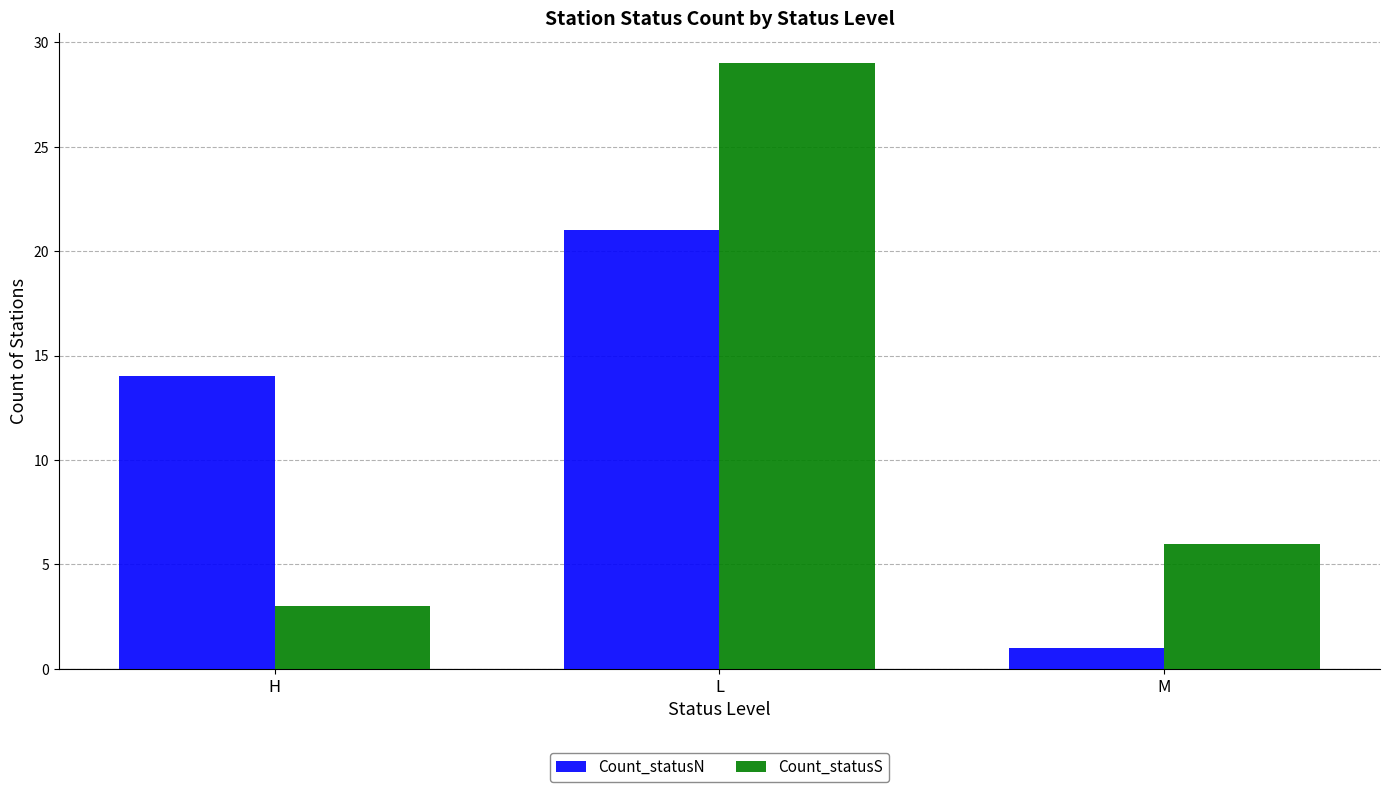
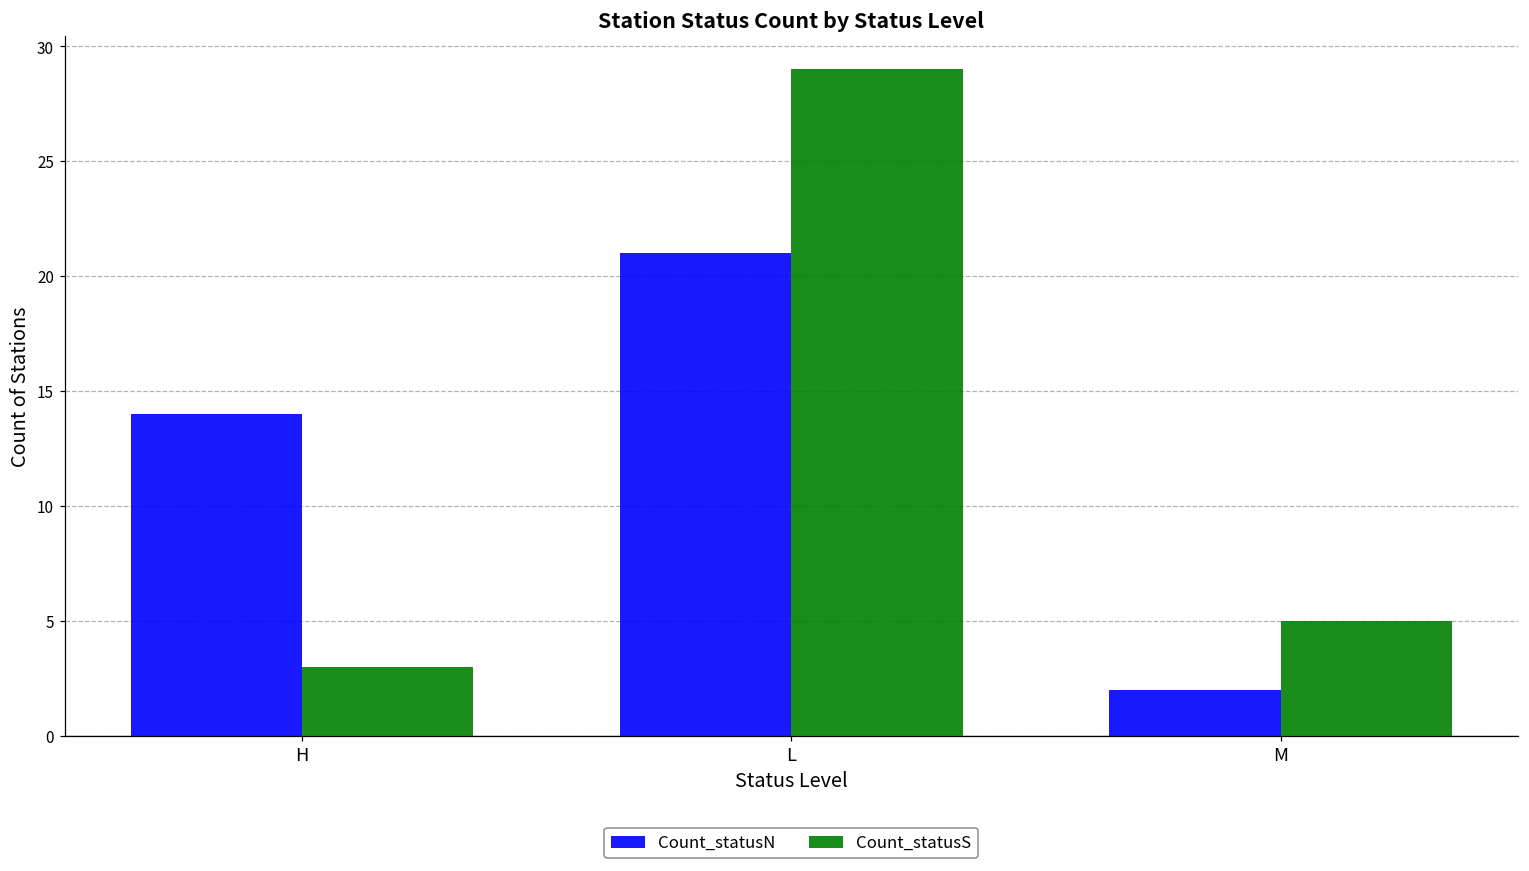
Count_statusN, M: 1 -> 2
Count_statusS, M: 6 -> 5
